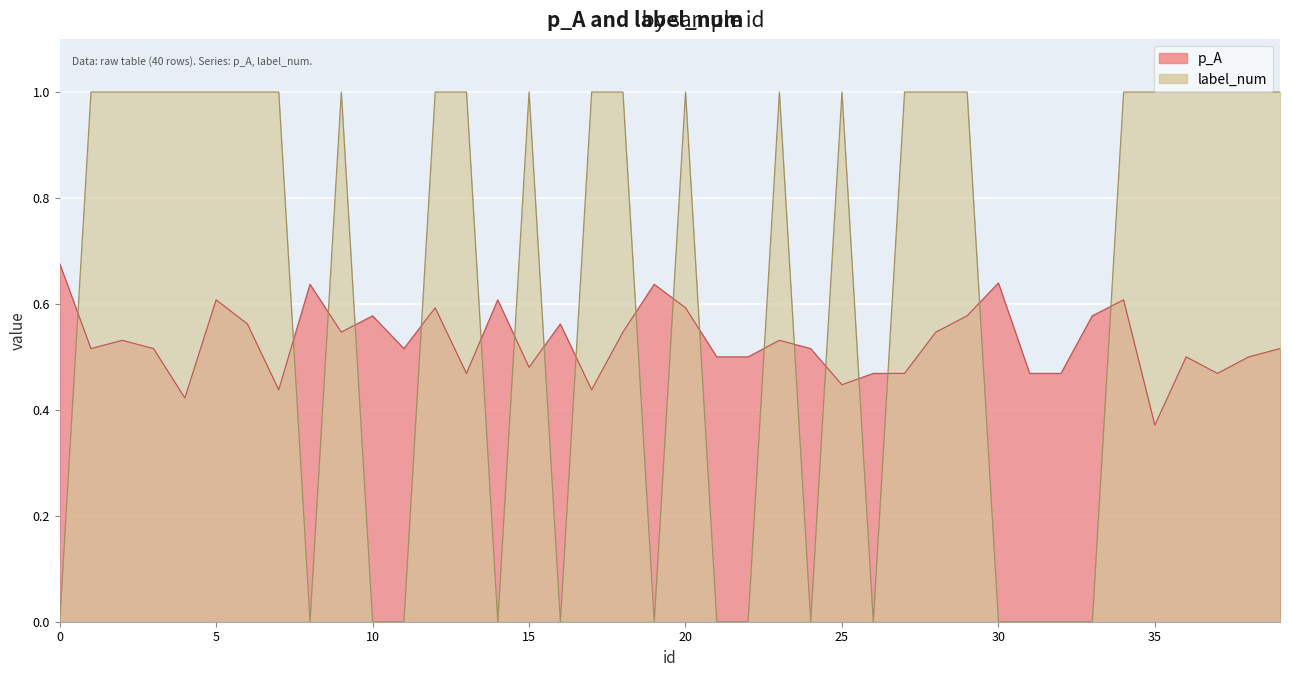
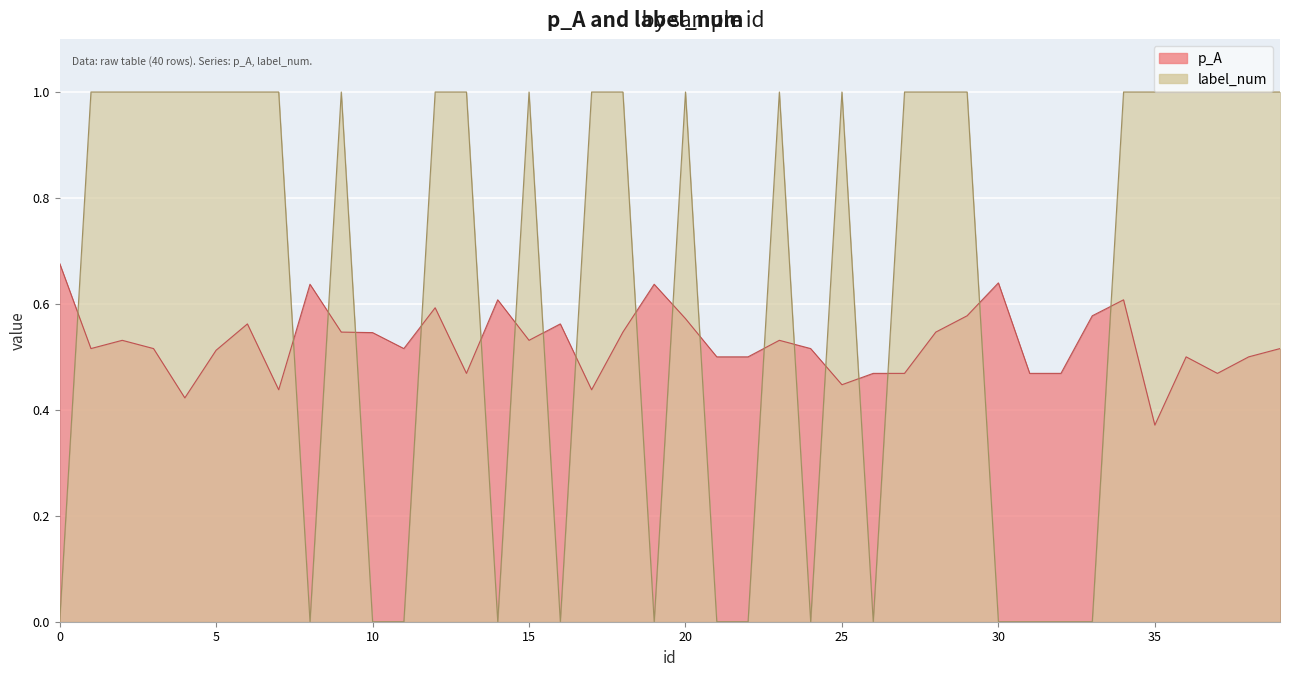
p_A, 5: 0.61 -> 0.51
p_A, 10: 0.58 -> 0.55
p_A, 15: 0.48 -> 0.53
p_A, 20: 0.59 -> 0.57
